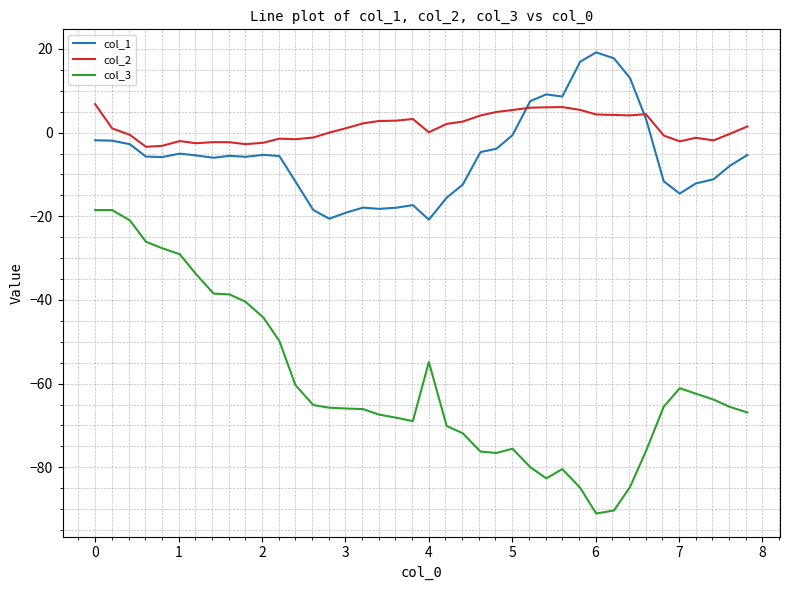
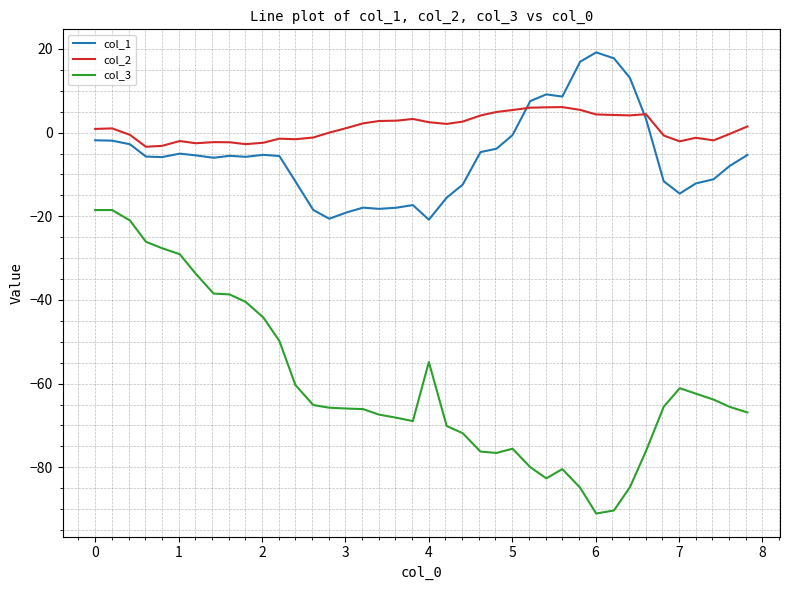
col_2, 0: 7 -> 1
col_2, 4: 0 -> 2
